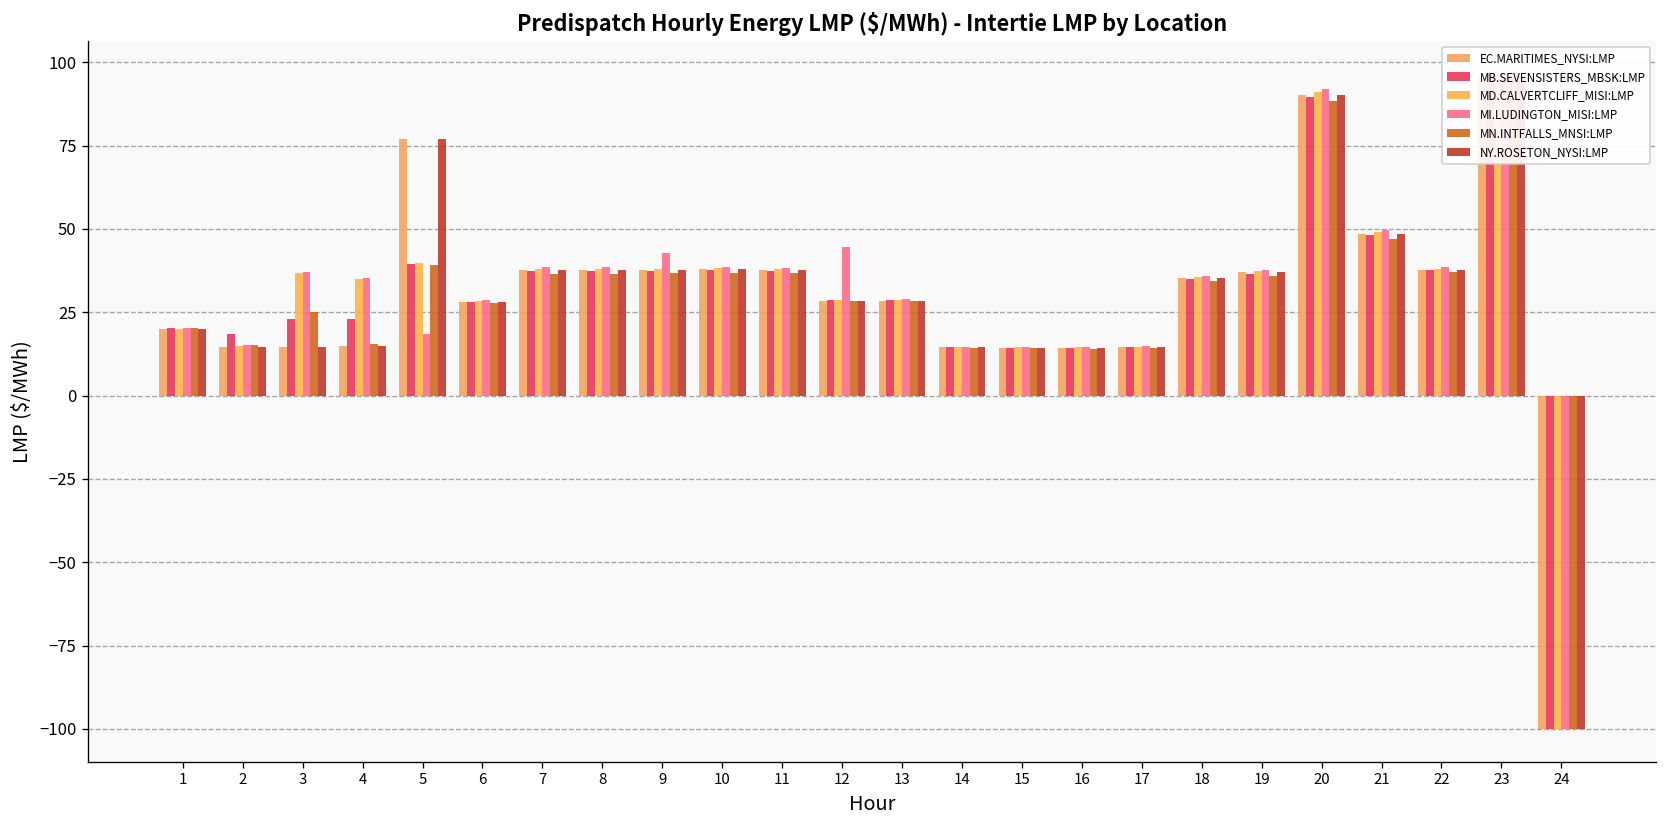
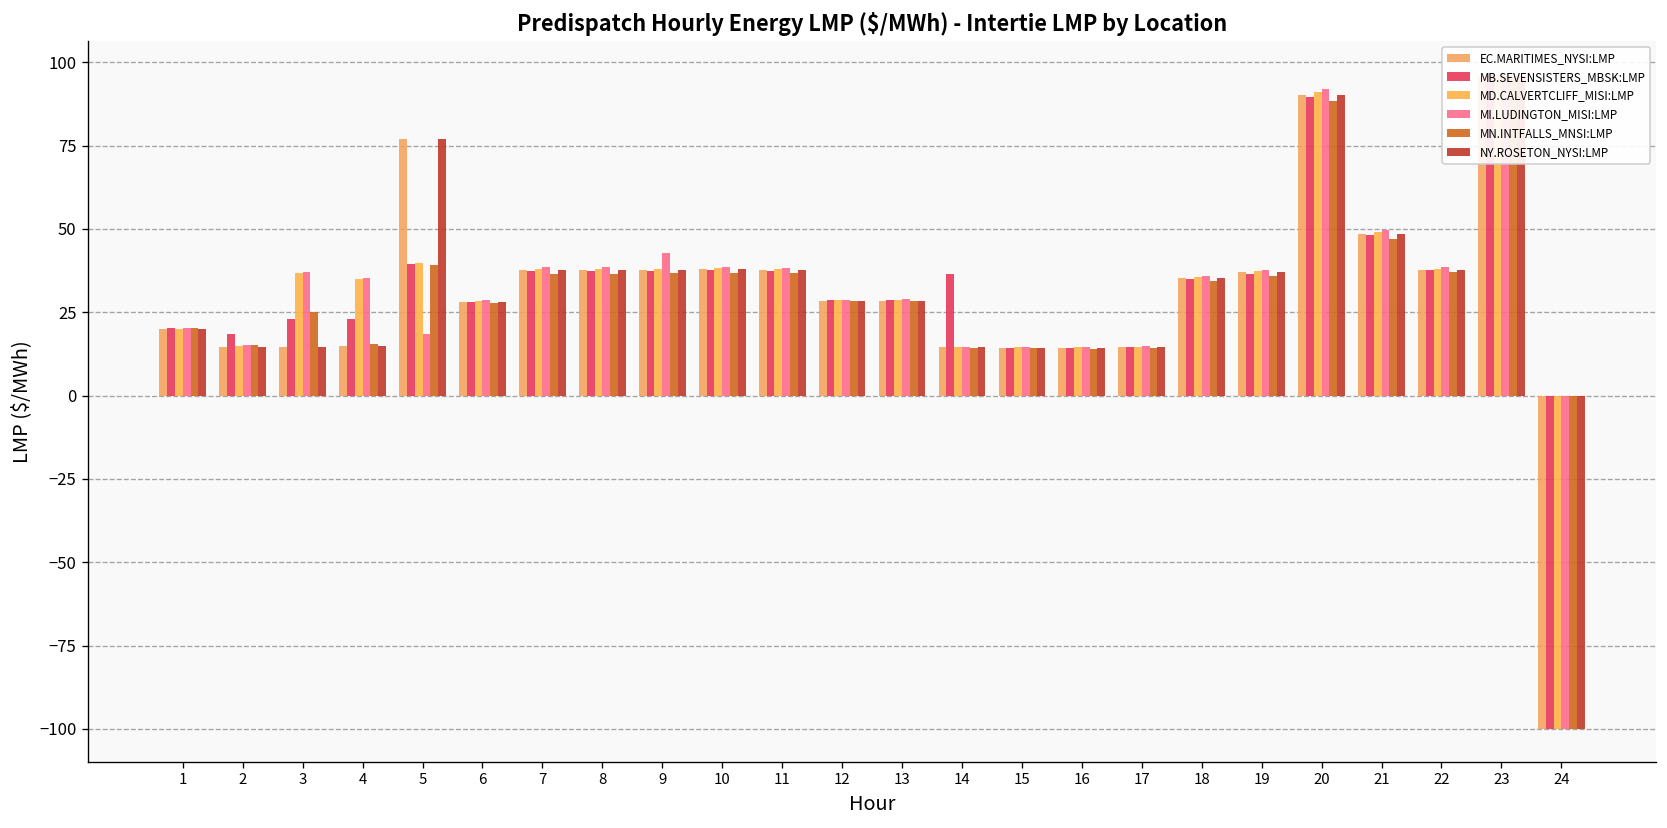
MI.LUDINGTON_MISI:LMP, 12: 45 -> 29
MB.SEVENSISTERS_MBSK:LMP, 14: 15 -> 37
